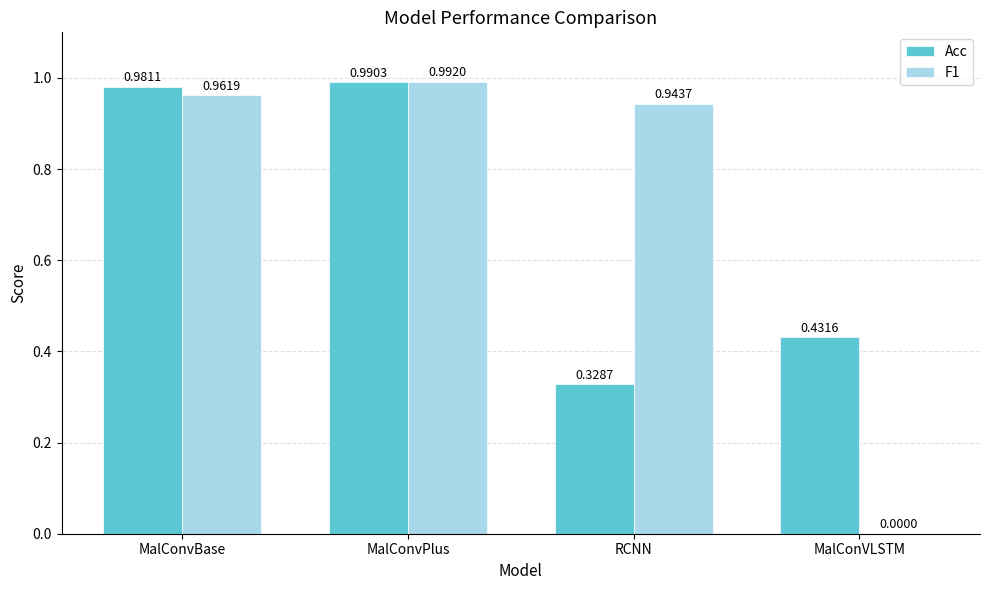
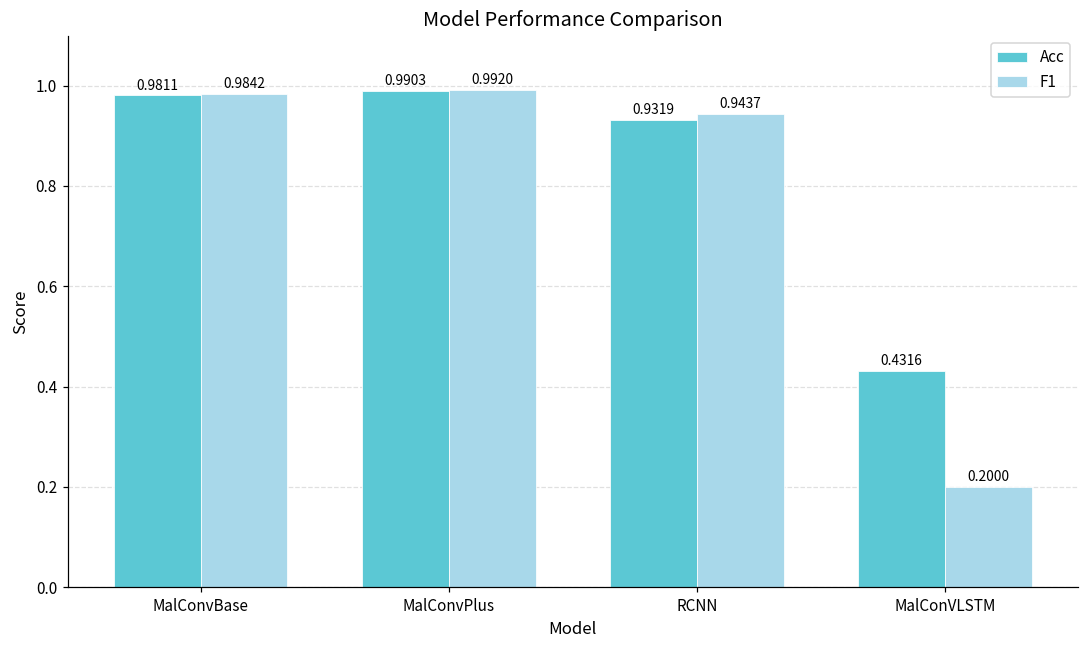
F1, MalConvBase: 0.9619 -> 0.9842
Acc, RCNN: 0.3287 -> 0.9319
F1, MalConVLSTM: 0.0000 -> 0.2000
